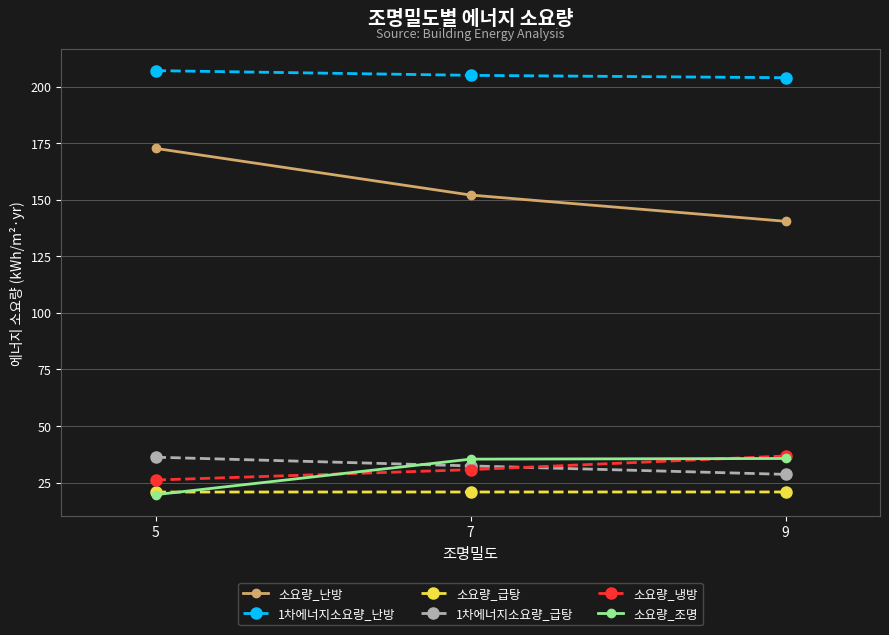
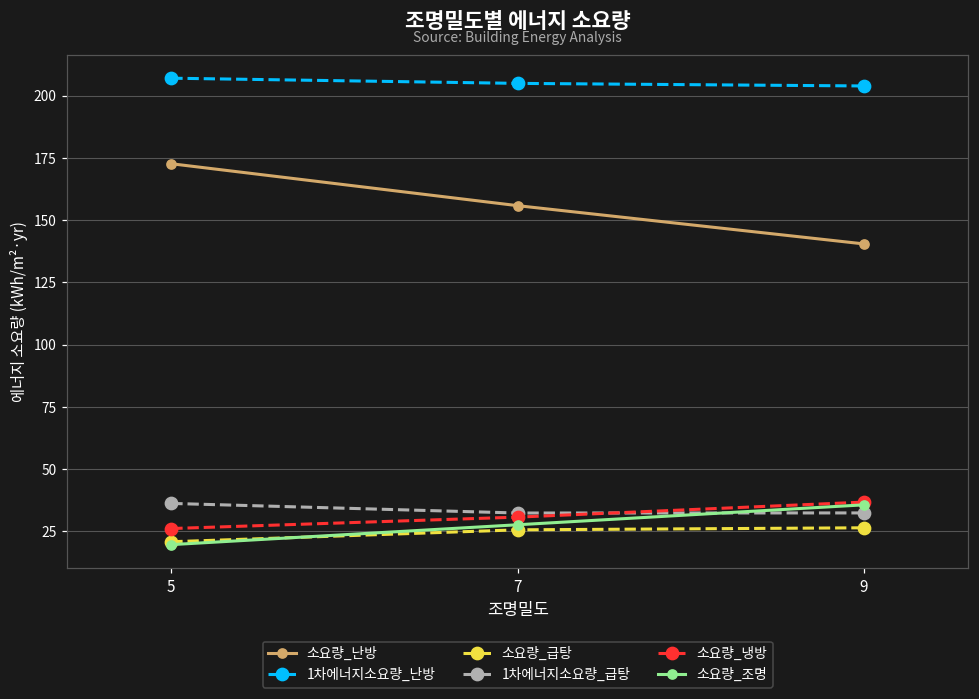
소요량_난방, 7: 152 -> 156
소요량_급탕, 7: 21 -> 26
소요량_조명, 7: 35 -> 28
소요량_급탕, 9: 21 -> 26
1차에너지소요량_급탕, 9: 29 -> 32
